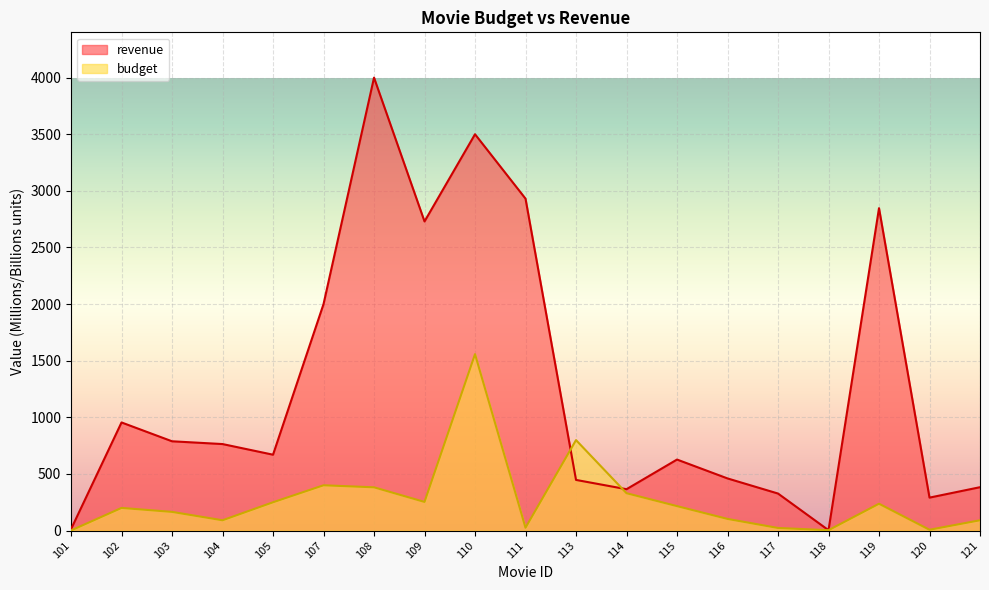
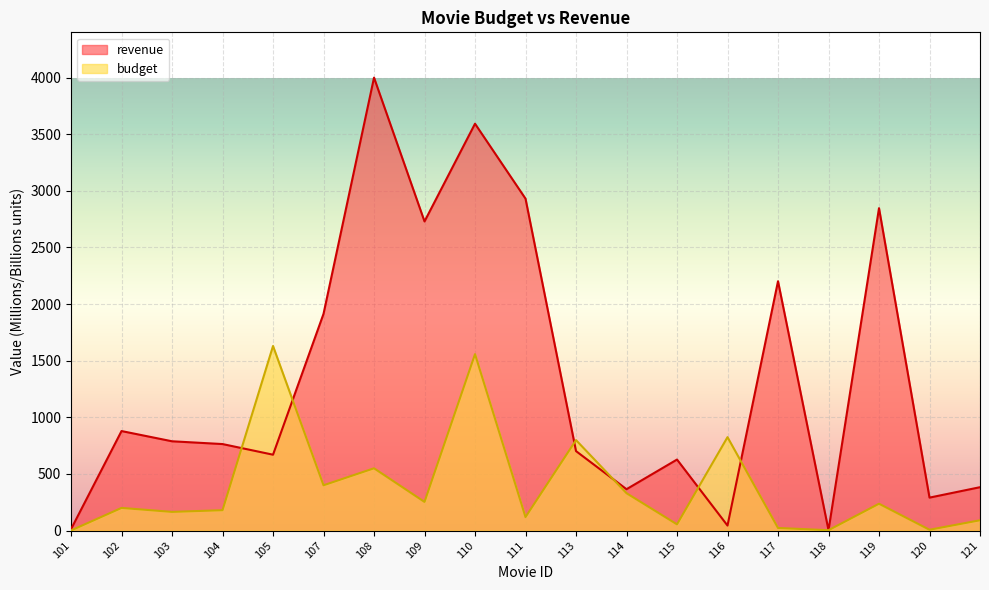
revenue, 102: 950 -> 880
budget, 104: 90 -> 180
budget, 105: 250 -> 1630
revenue, 107: 2000 -> 1910
budget, 108: 380 -> 550
revenue, 110: 3500 -> 3590
budget, 111: 30 -> 120
revenue, 113: 450 -> 700
budget, 115: 220 -> 60
revenue, 116: 460 -> 40
budget, 116: 100 -> 830
revenue, 117: 330 -> 2200
